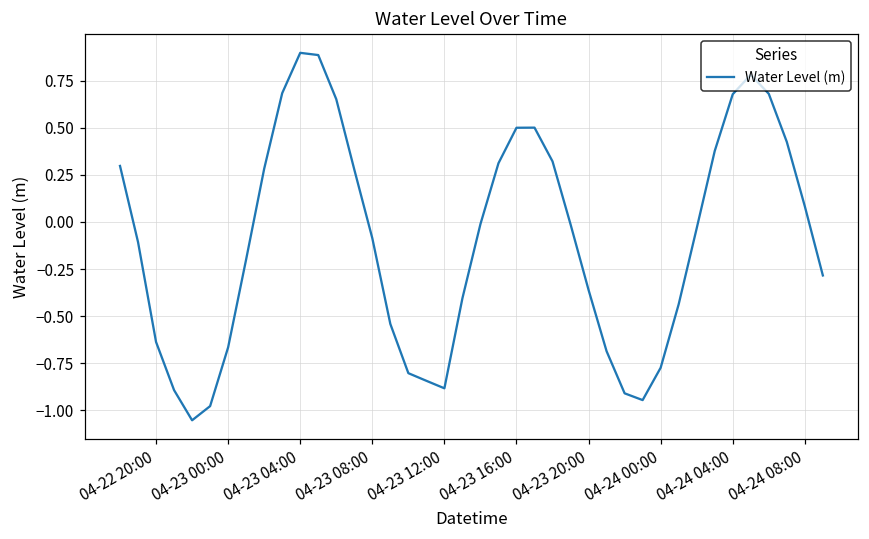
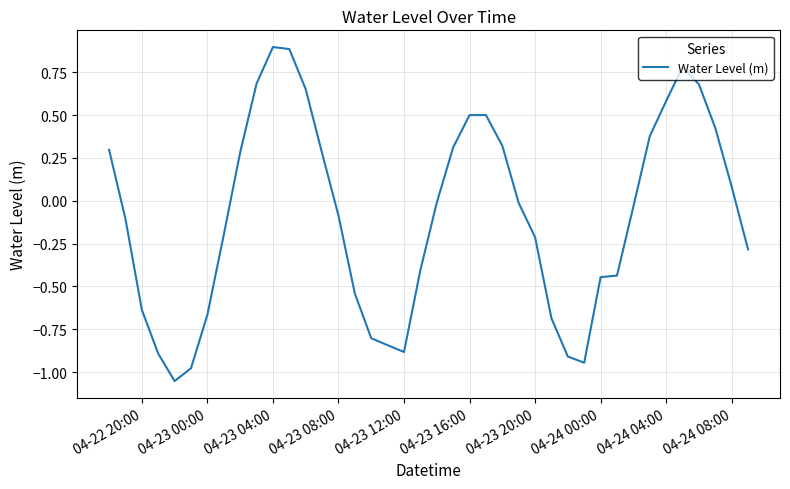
04-23 20:00: -0.36 -> -0.21
04-24 00:00: -0.77 -> -0.45
04-24 04:00: 0.68 -> 0.58
